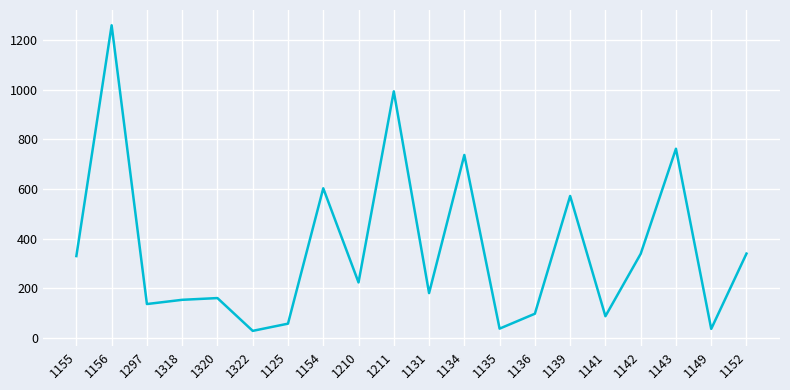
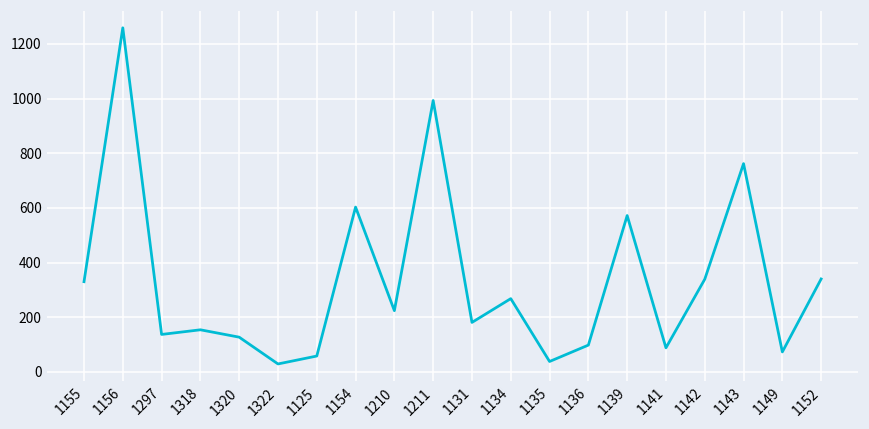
1320: 160 -> 130
1134: 740 -> 270
1149: 40 -> 70
